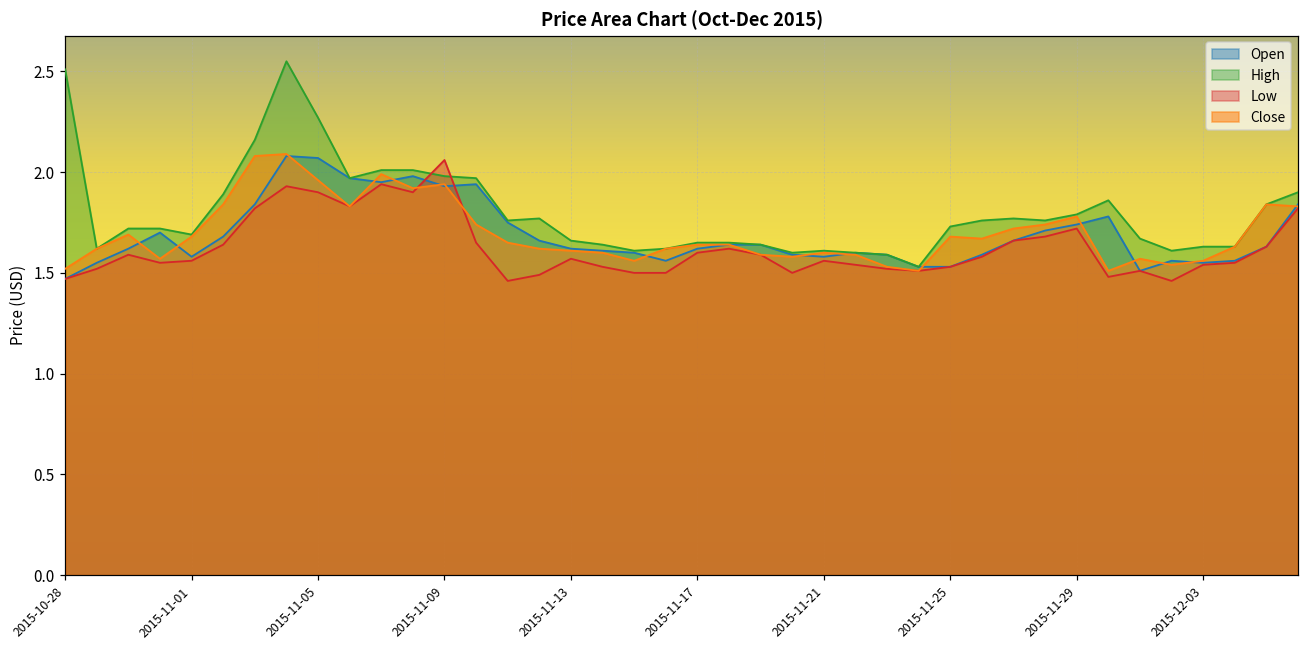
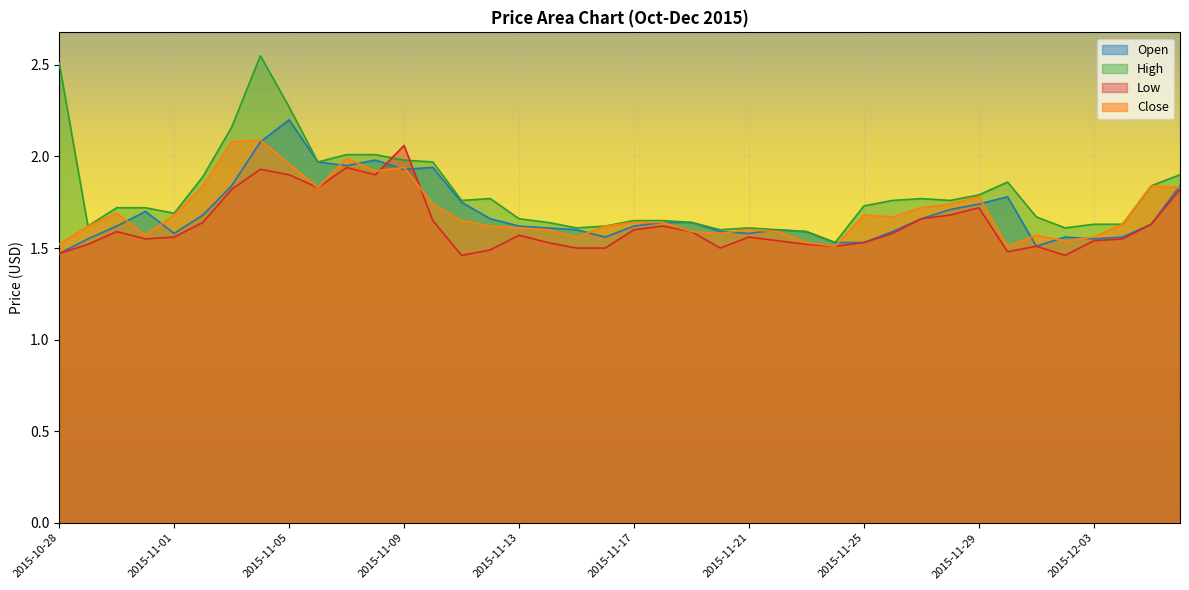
Open, 2015-11-05: 2.07 -> 2.20
